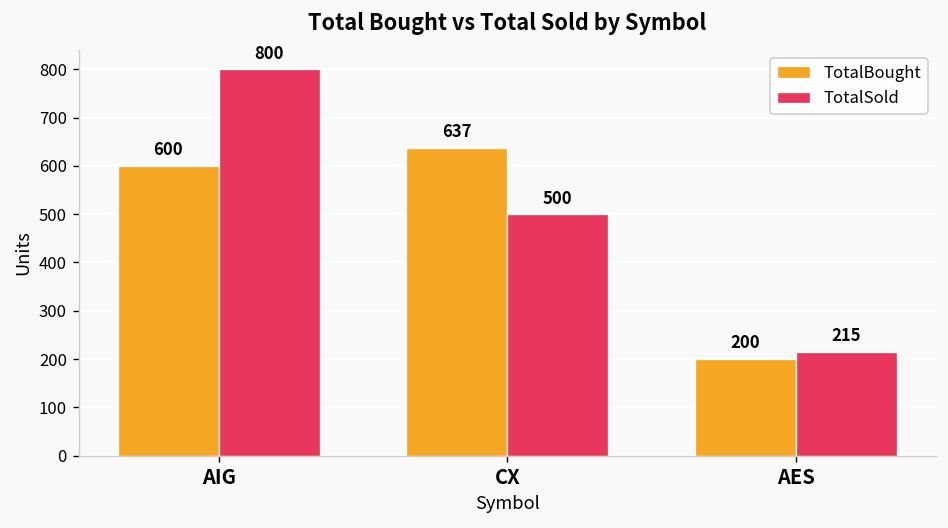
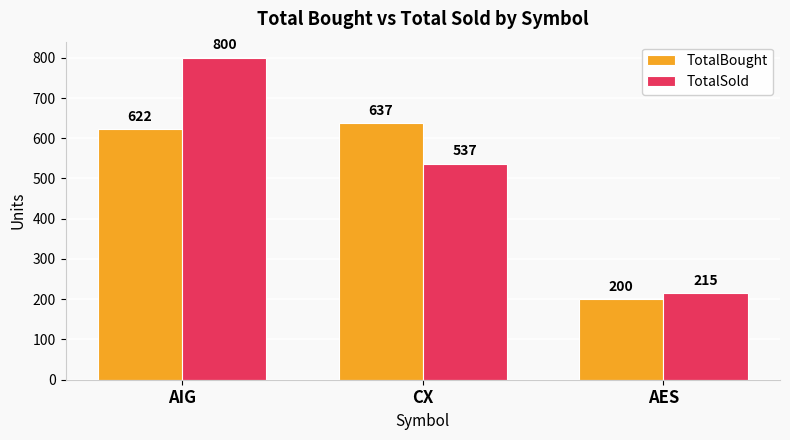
TotalBought, AIG: 600 -> 622
TotalSold, CX: 500 -> 537
